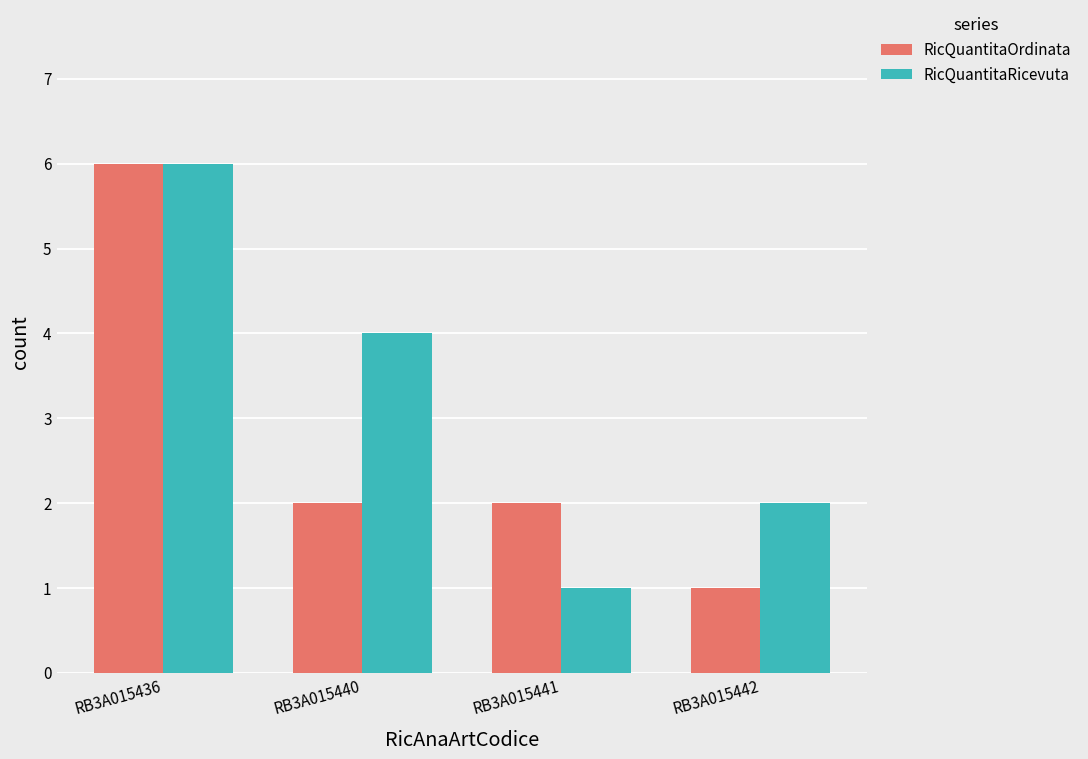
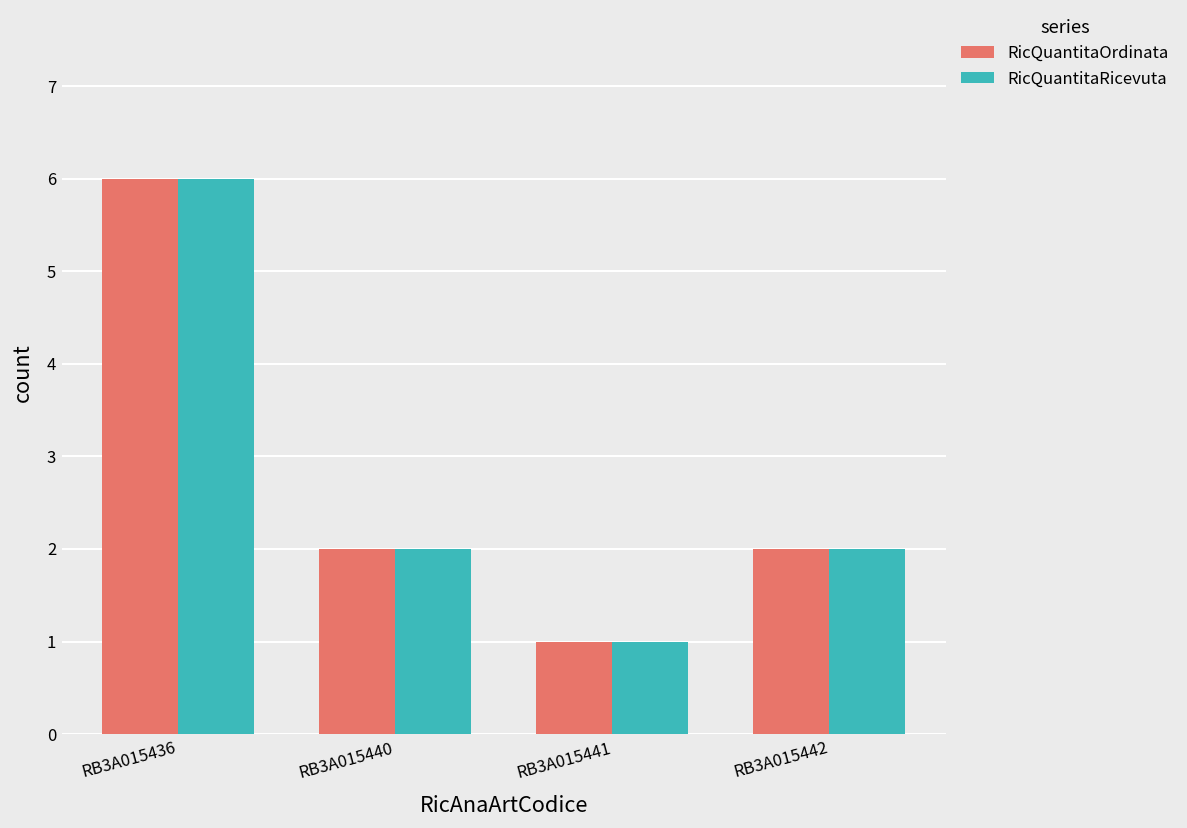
RicQuantitaRicevuta, RB3A015440: 4 -> 2
RicQuantitaOrdinata, RB3A015441: 2 -> 1
RicQuantitaOrdinata, RB3A015442: 1 -> 2
